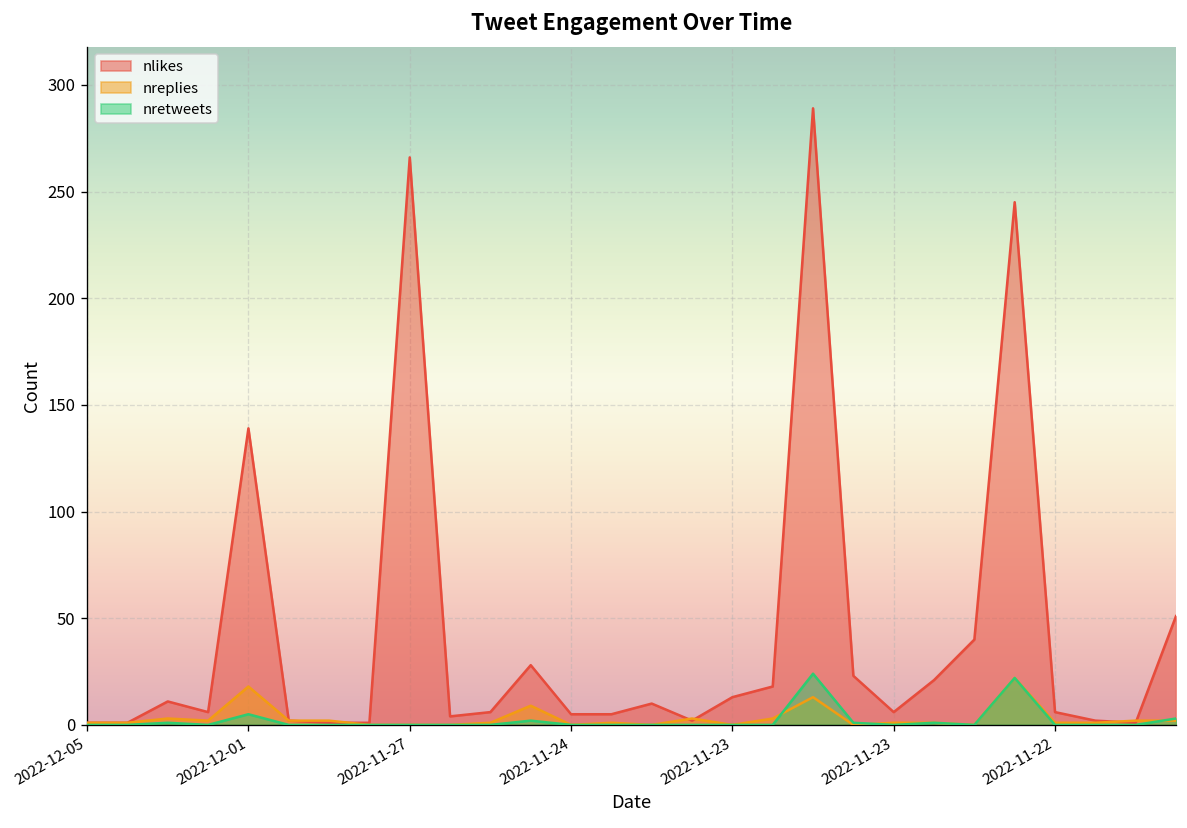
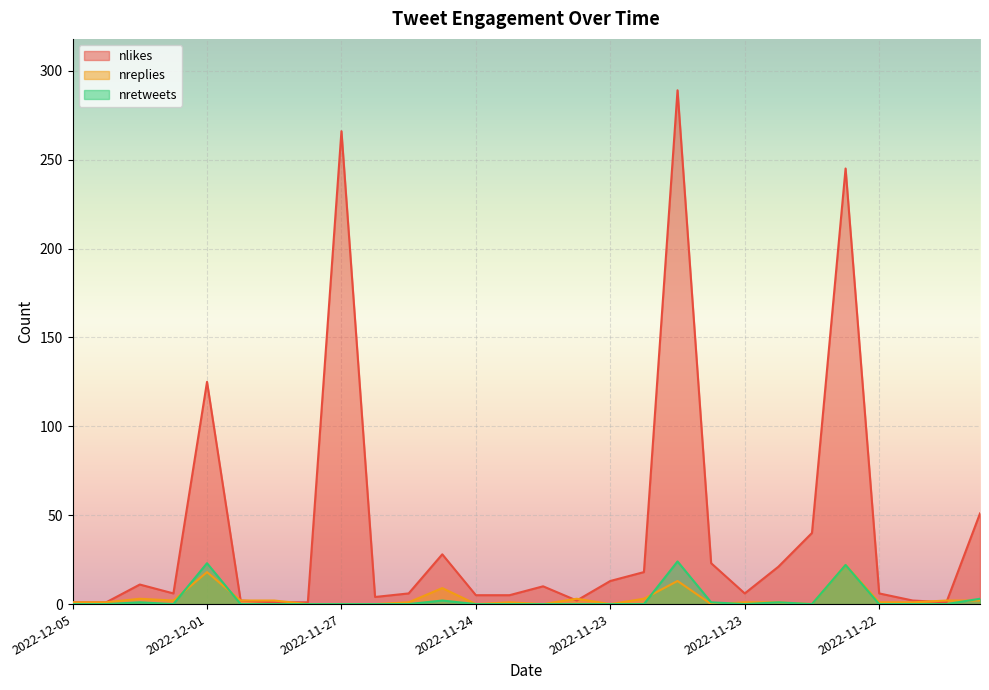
nlikes, 2022-12-01: 139 -> 125
nretweets, 2022-12-01: 5 -> 23
